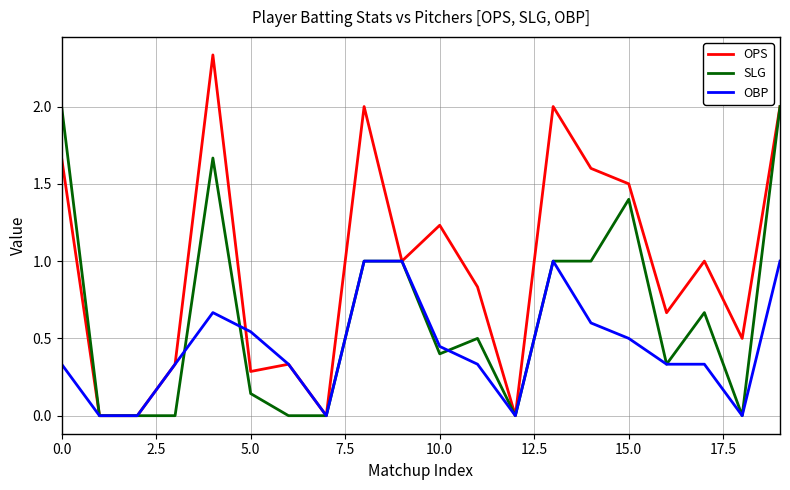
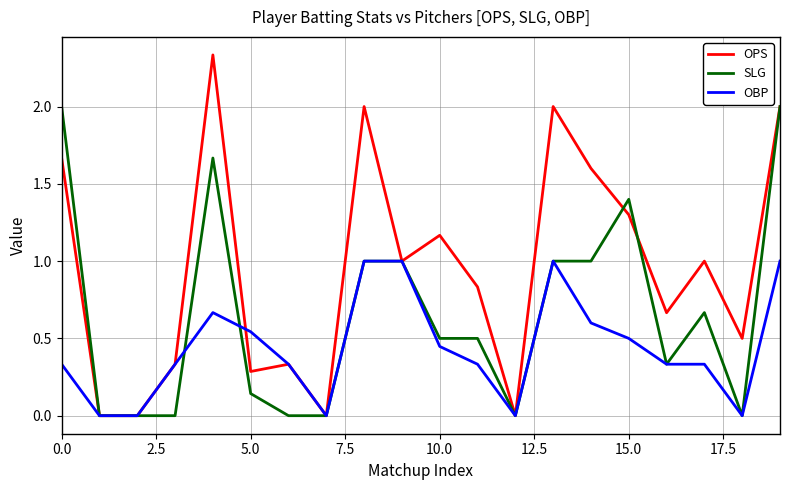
OPS, 10.0: 1.23 -> 1.17
SLG, 10.0: 0.4 -> 0.5
OPS, 15.0: 1.5 -> 1.3
